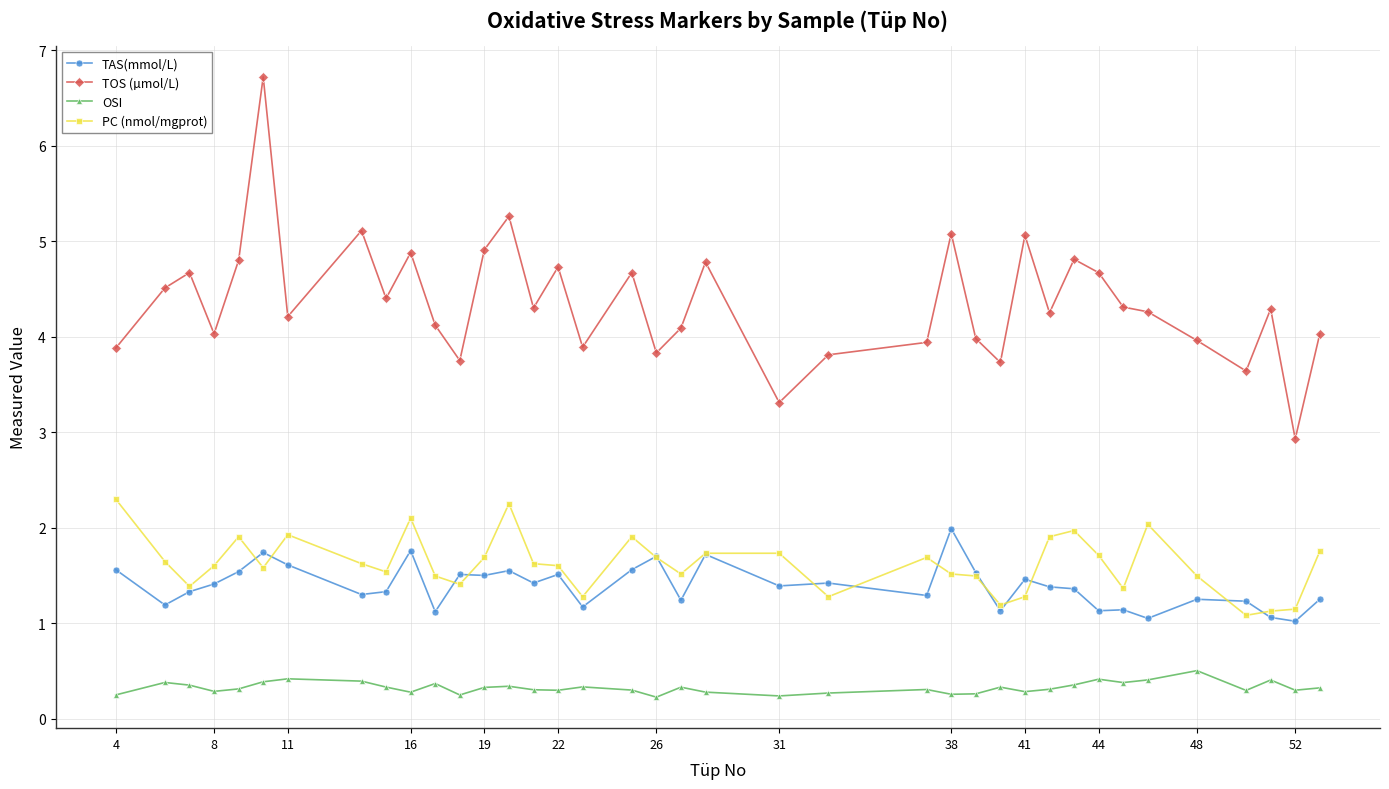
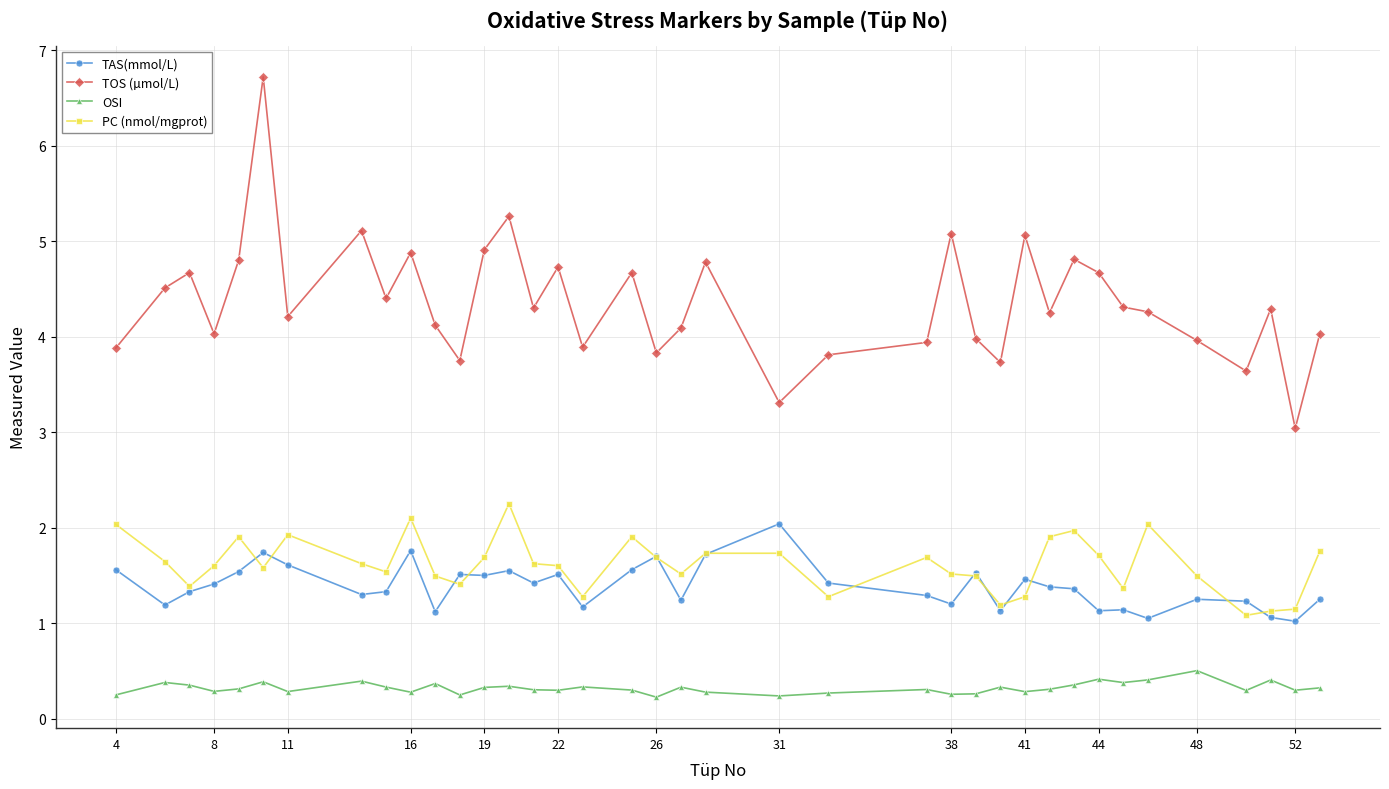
PC (nmol/mgprot), 4: 2.3 -> 2.0
OSI, 11: 0.4 -> 0.3
TAS(mmol/L), 31: 1.4 -> 2.0
TAS(mmol/L), 38: 2.0 -> 1.2
TOS (µmol/L), 52: 2.9 -> 3.0
